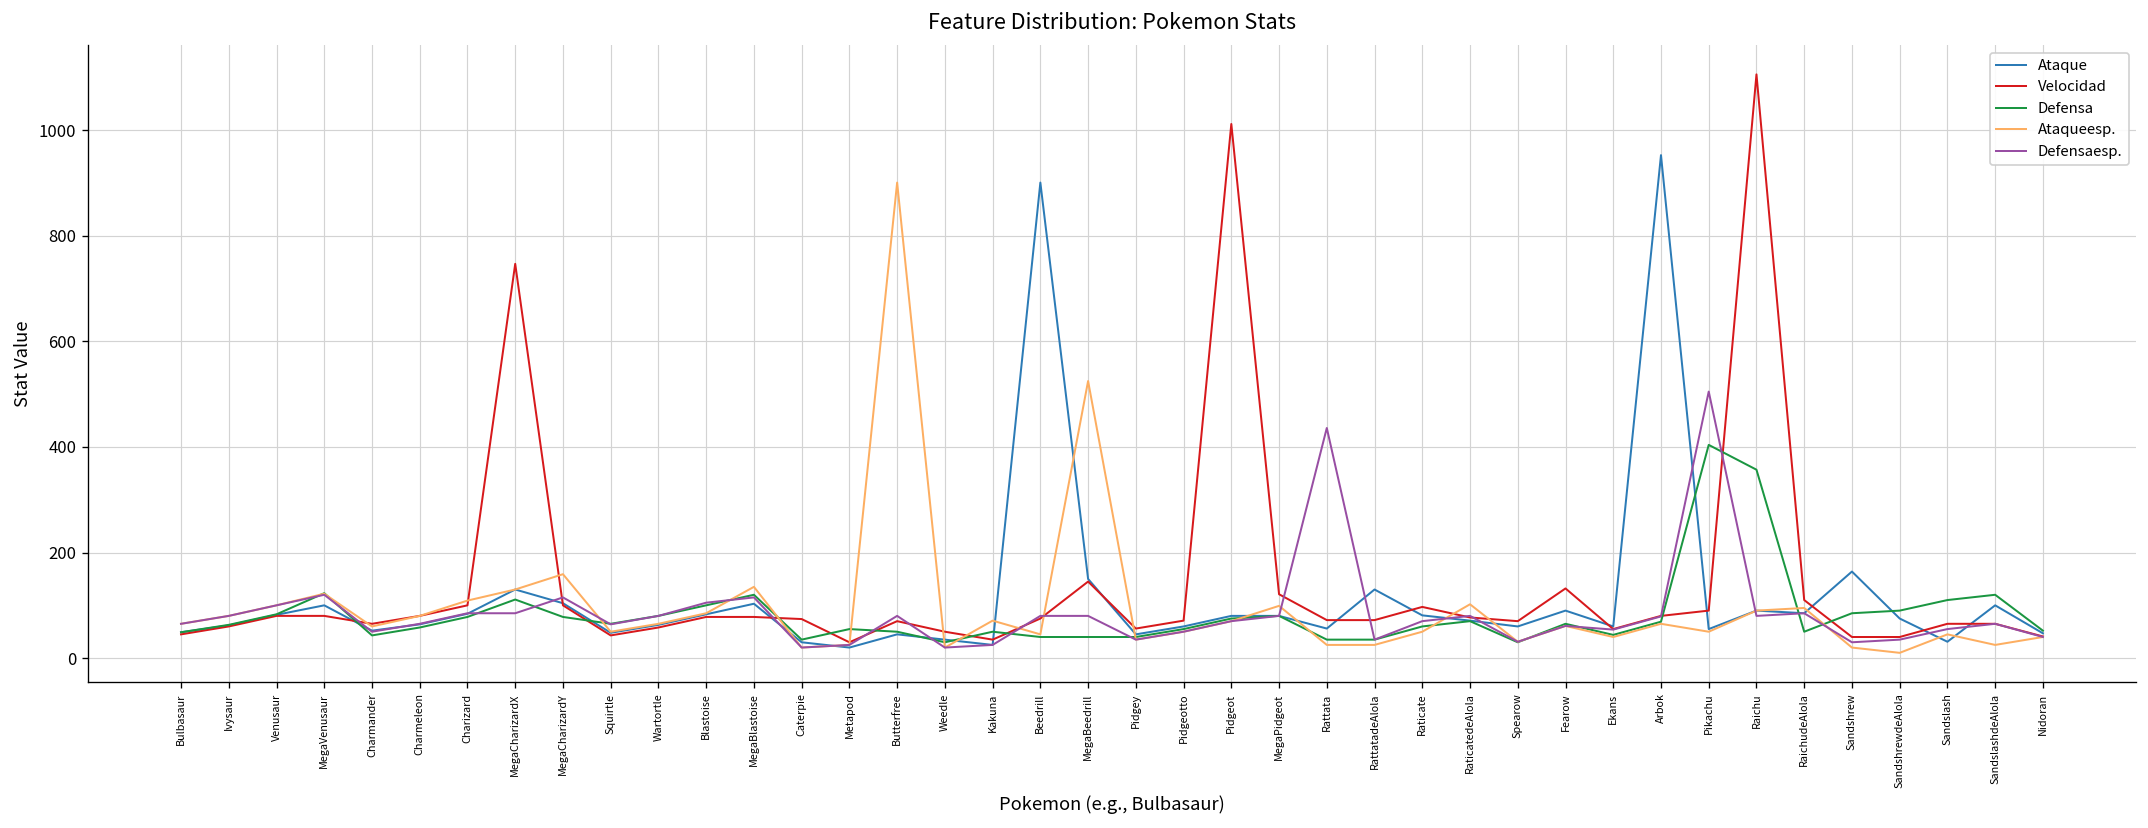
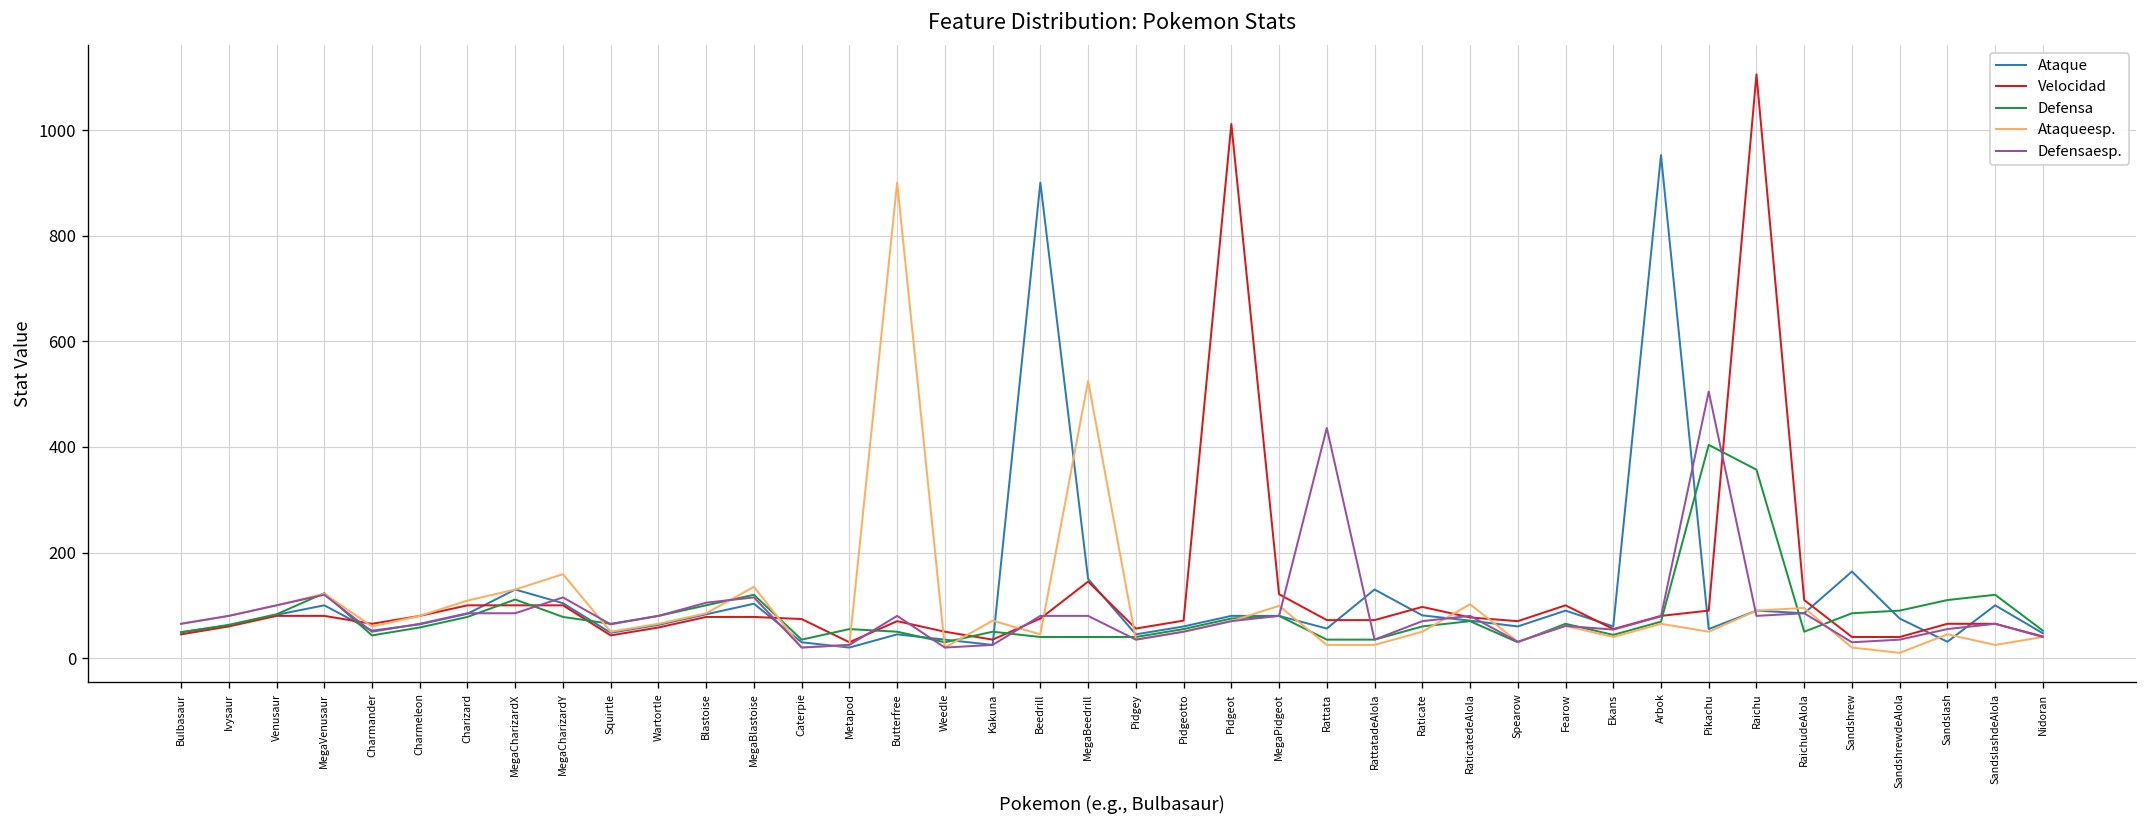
Velocidad, MegaCharizardX: 750 -> 100
Velocidad, Fearow: 130 -> 100
